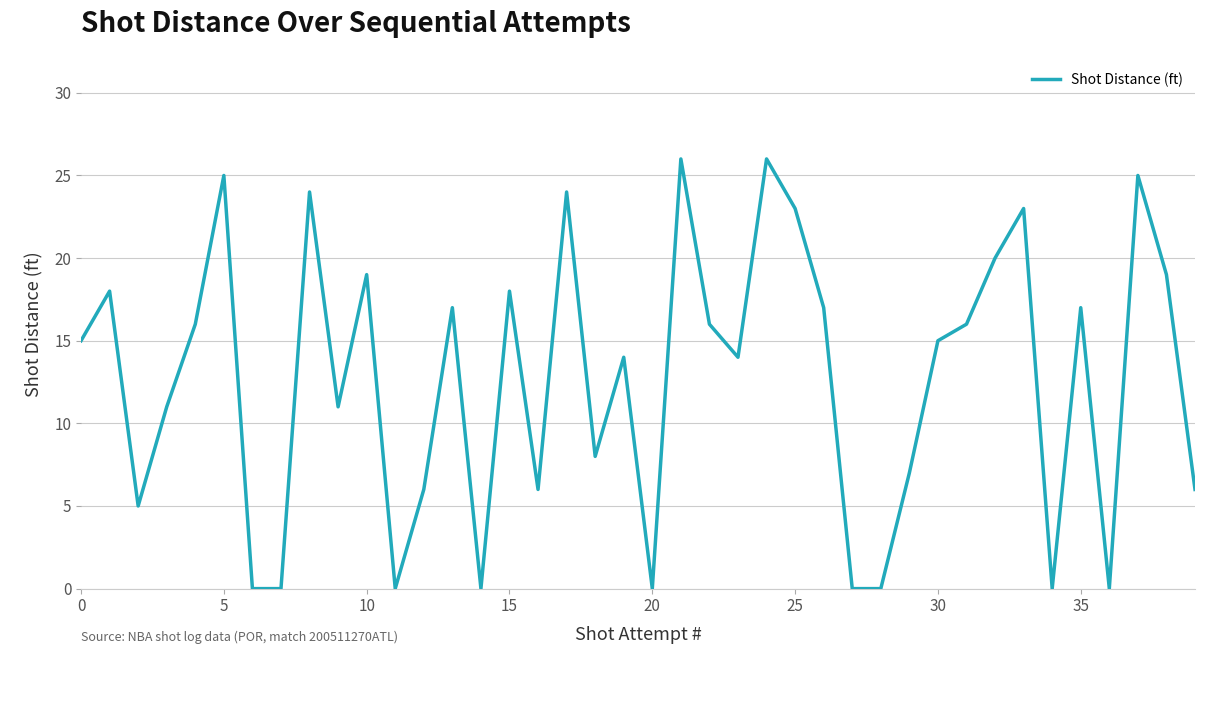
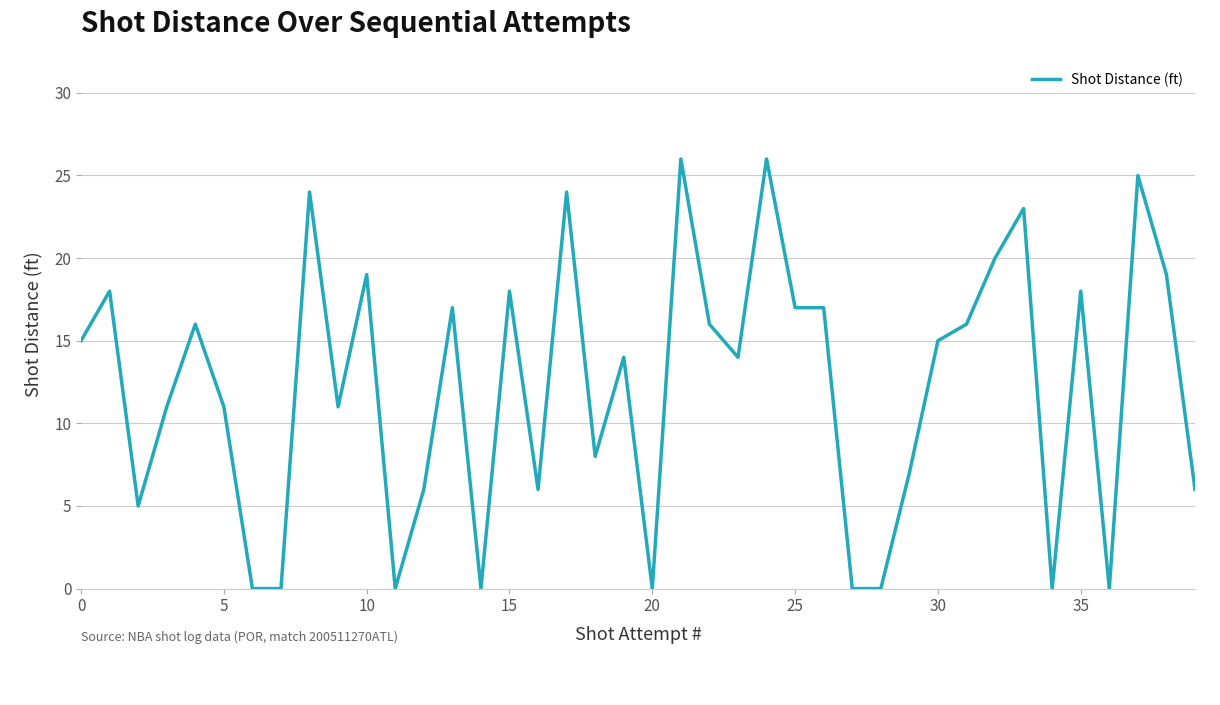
5: 25 -> 11
25: 23 -> 17
35: 17 -> 18
